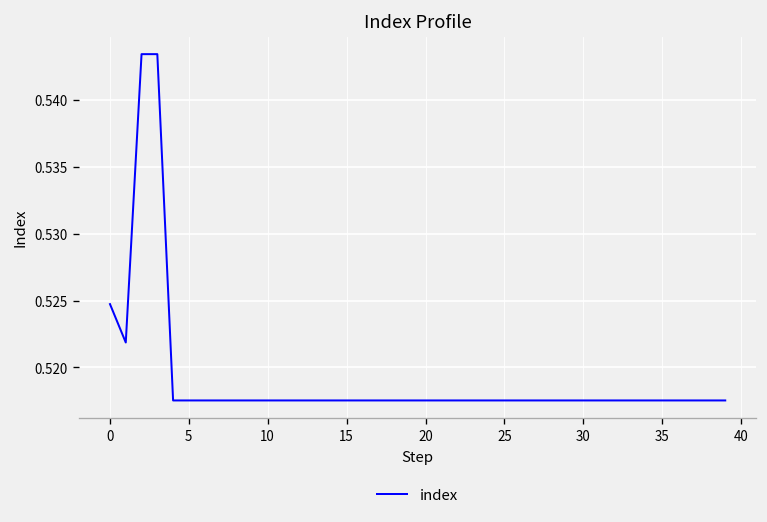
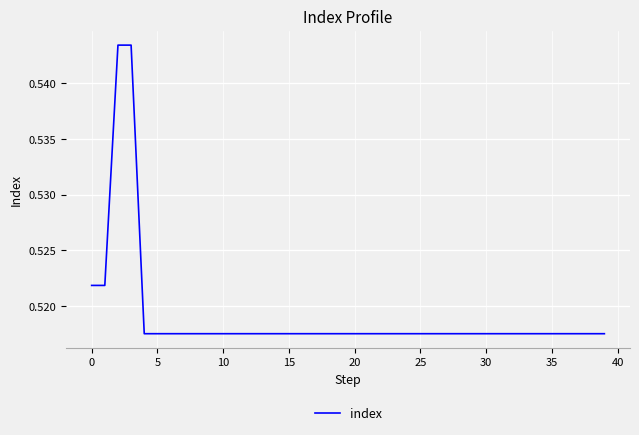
0: 0.5247 -> 0.5219
